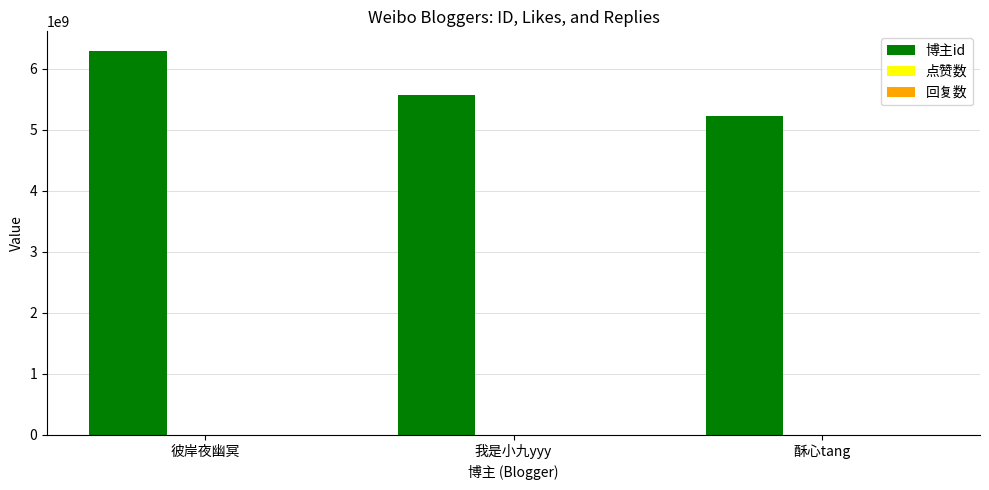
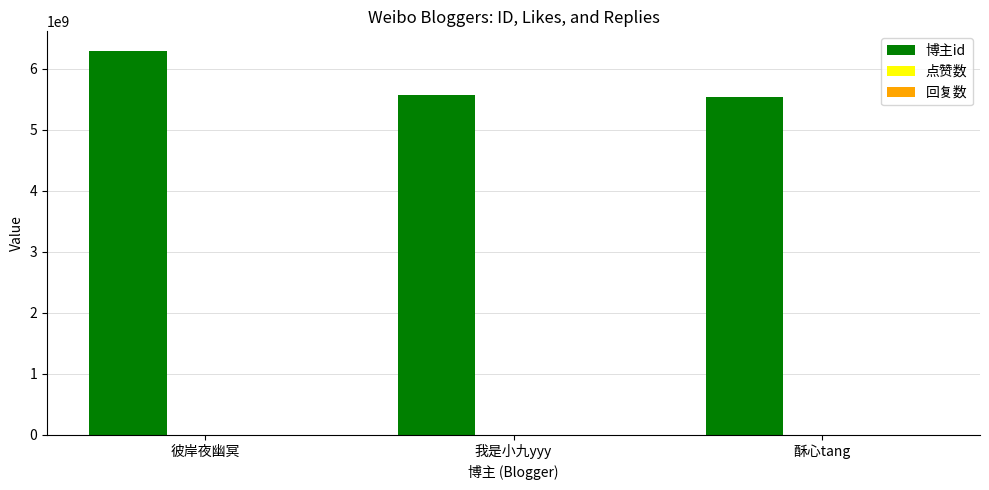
博主id, 酥心tang: 5200000000 -> 5500000000
